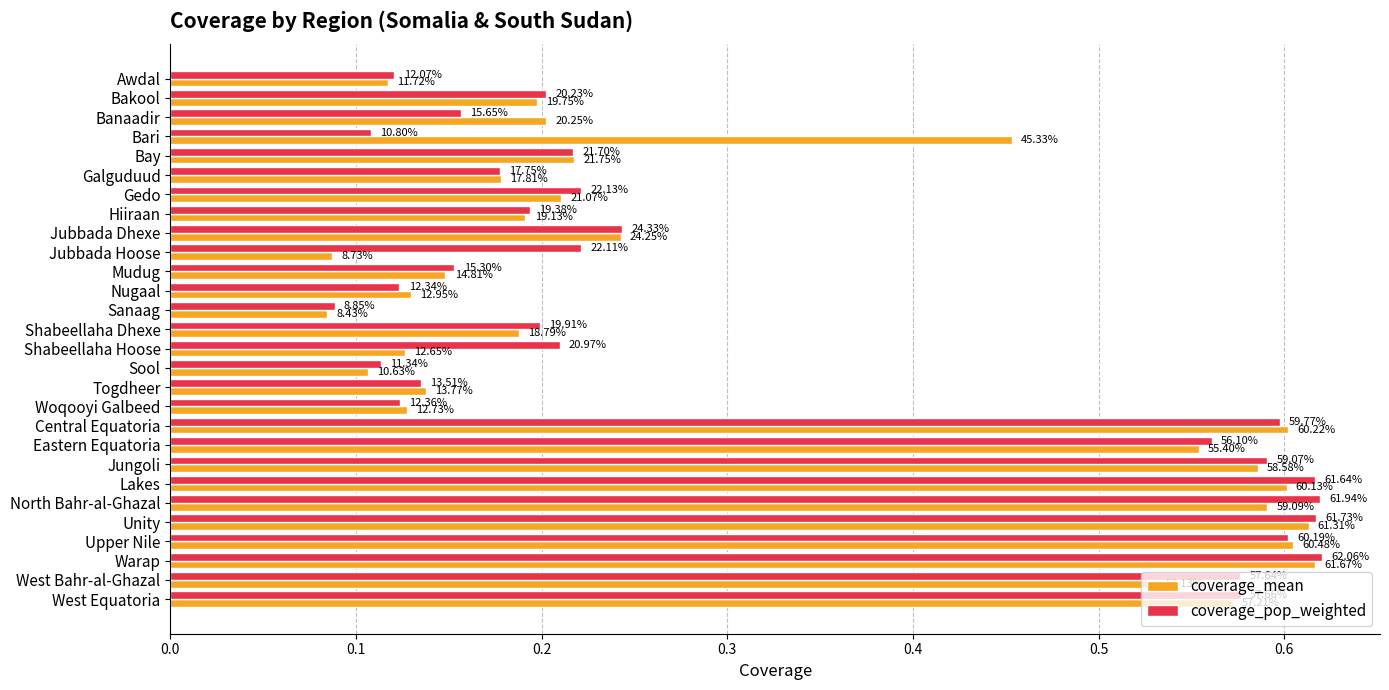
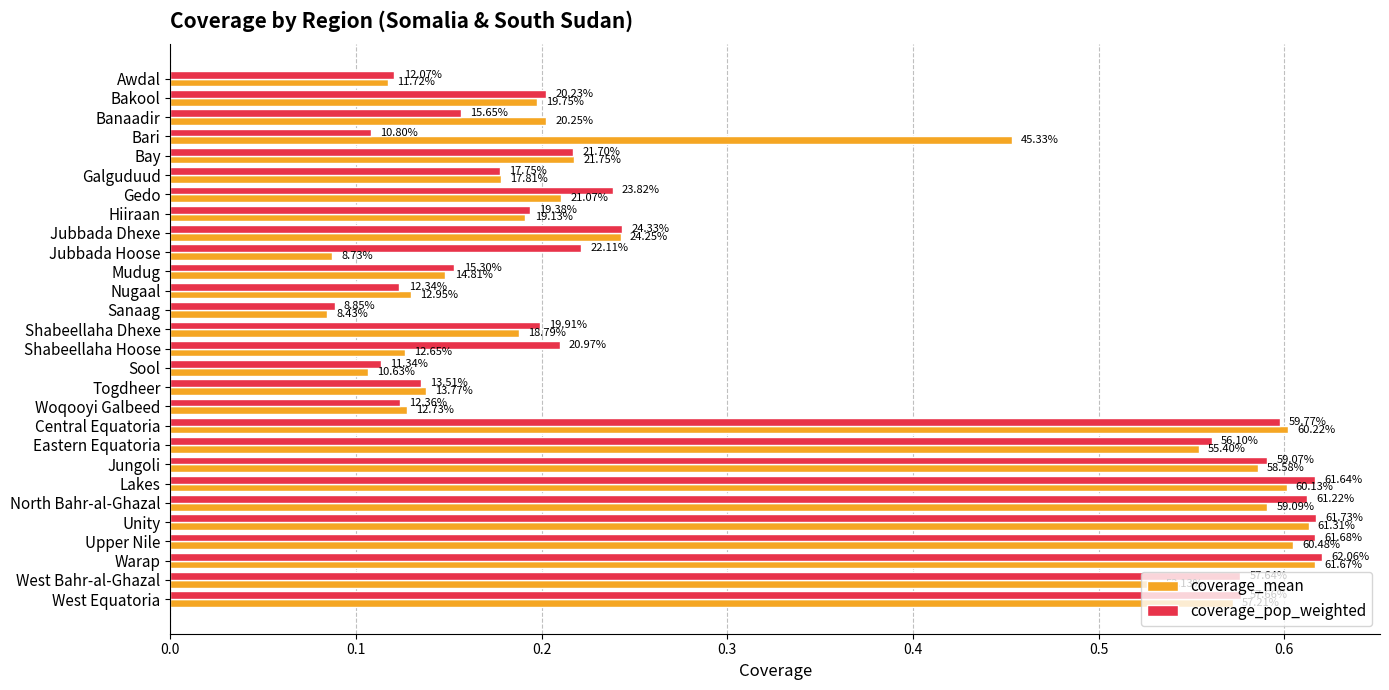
coverage_pop_weighted, Gedo: 22.13% -> 23.82%
coverage_pop_weighted, North Bahr-al-Ghazal: 61.94% -> 61.22%
coverage_pop_weighted, Upper Nile: 60.19% -> 61.68%
